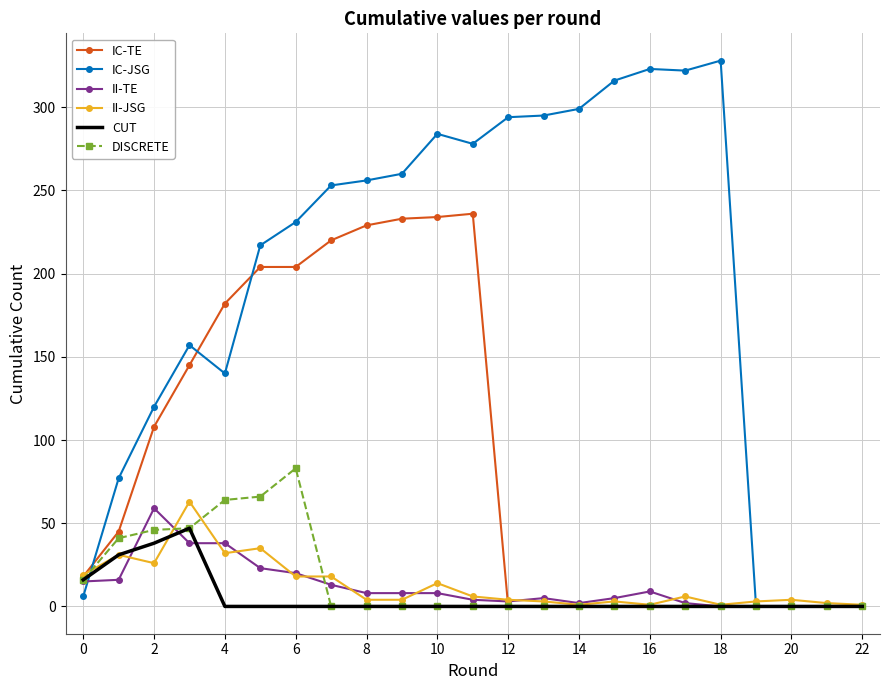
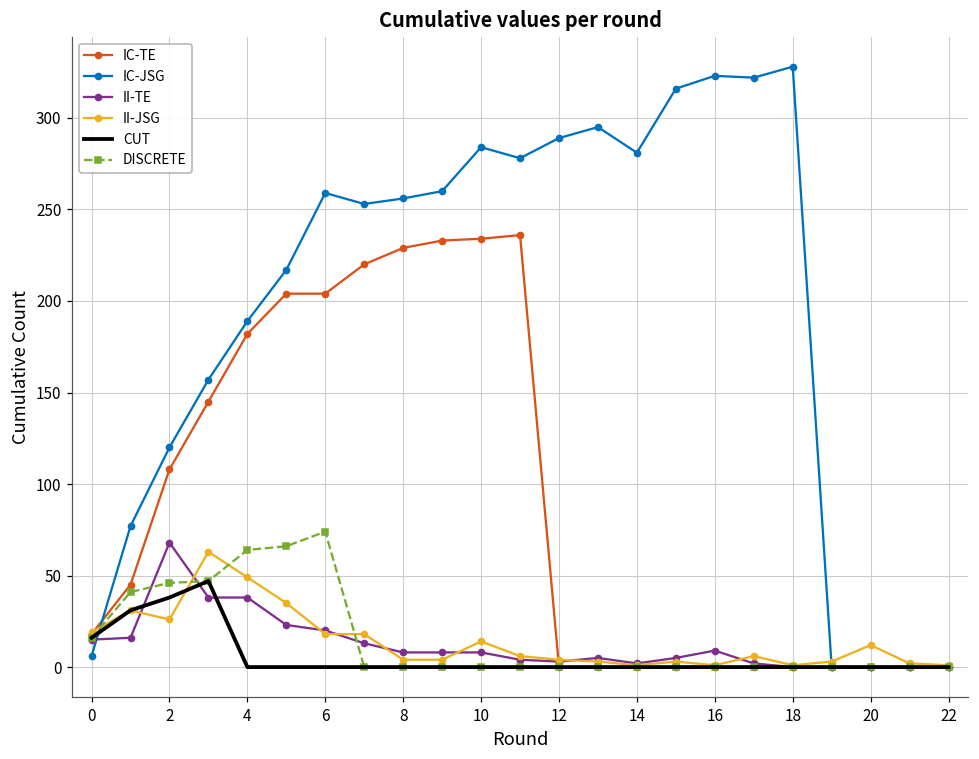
II-TE, 2: 59 -> 68
IC-JSG, 4: 140 -> 189
II-JSG, 4: 32 -> 49
IC-JSG, 6: 231 -> 259
DISCRETE, 6: 83 -> 74
IC-JSG, 12: 294 -> 289
IC-JSG, 14: 299 -> 281
II-JSG, 20: 4 -> 12
